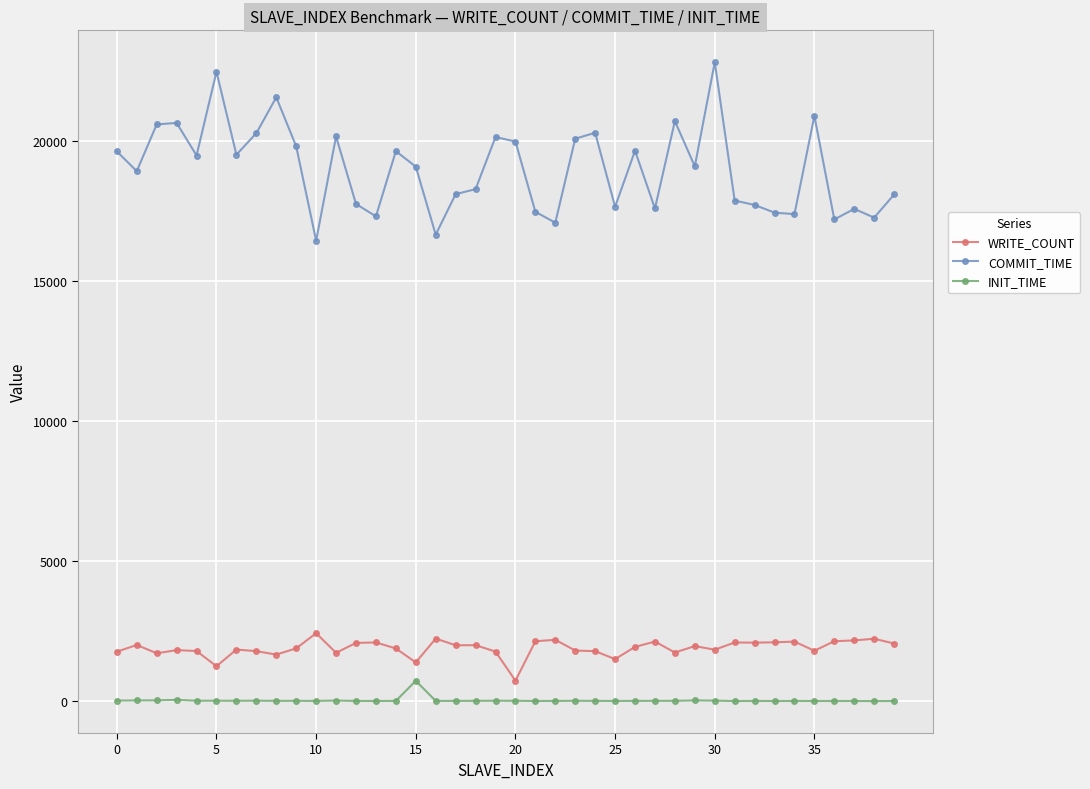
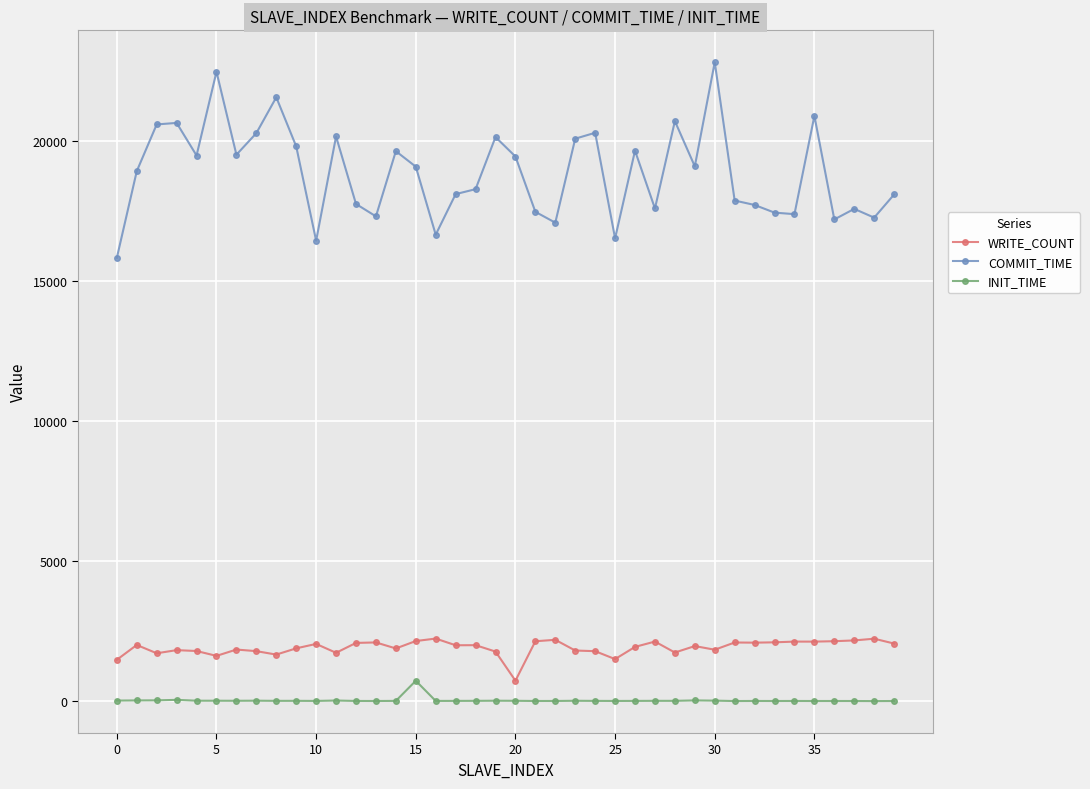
WRITE_COUNT, 0: 1800 -> 1500
COMMIT_TIME, 0: 19600 -> 15800
WRITE_COUNT, 5: 1300 -> 1600
WRITE_COUNT, 10: 2400 -> 2100
WRITE_COUNT, 15: 1400 -> 2200
COMMIT_TIME, 20: 20000 -> 19500
COMMIT_TIME, 25: 17700 -> 16500
WRITE_COUNT, 35: 1800 -> 2100
